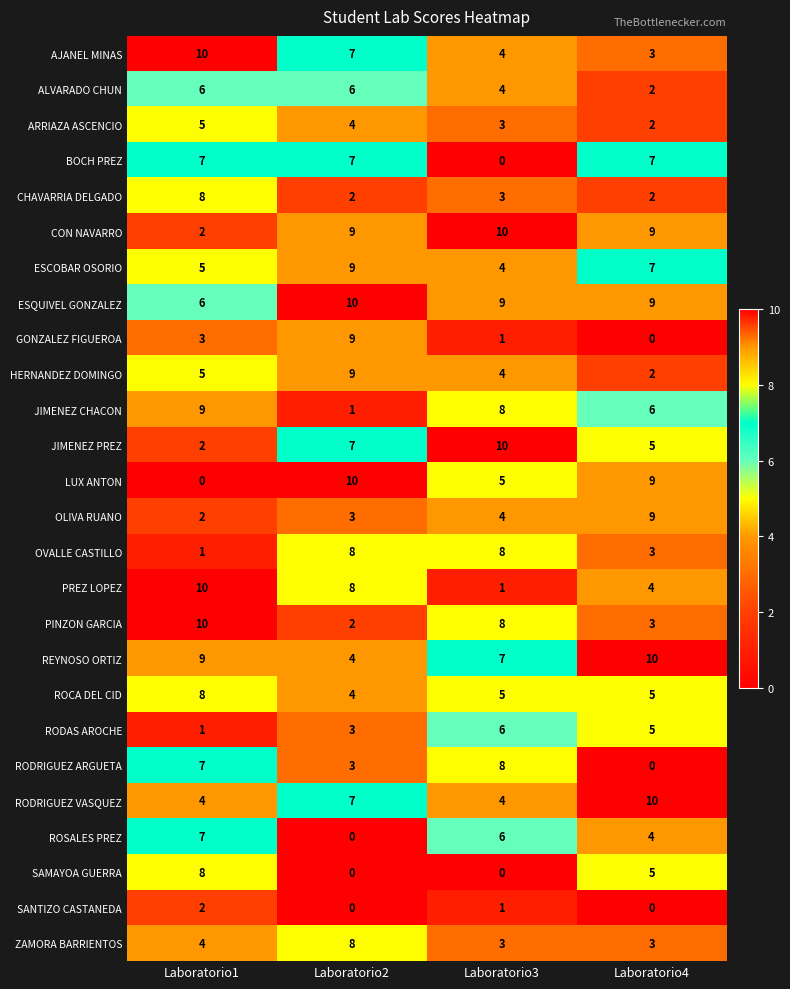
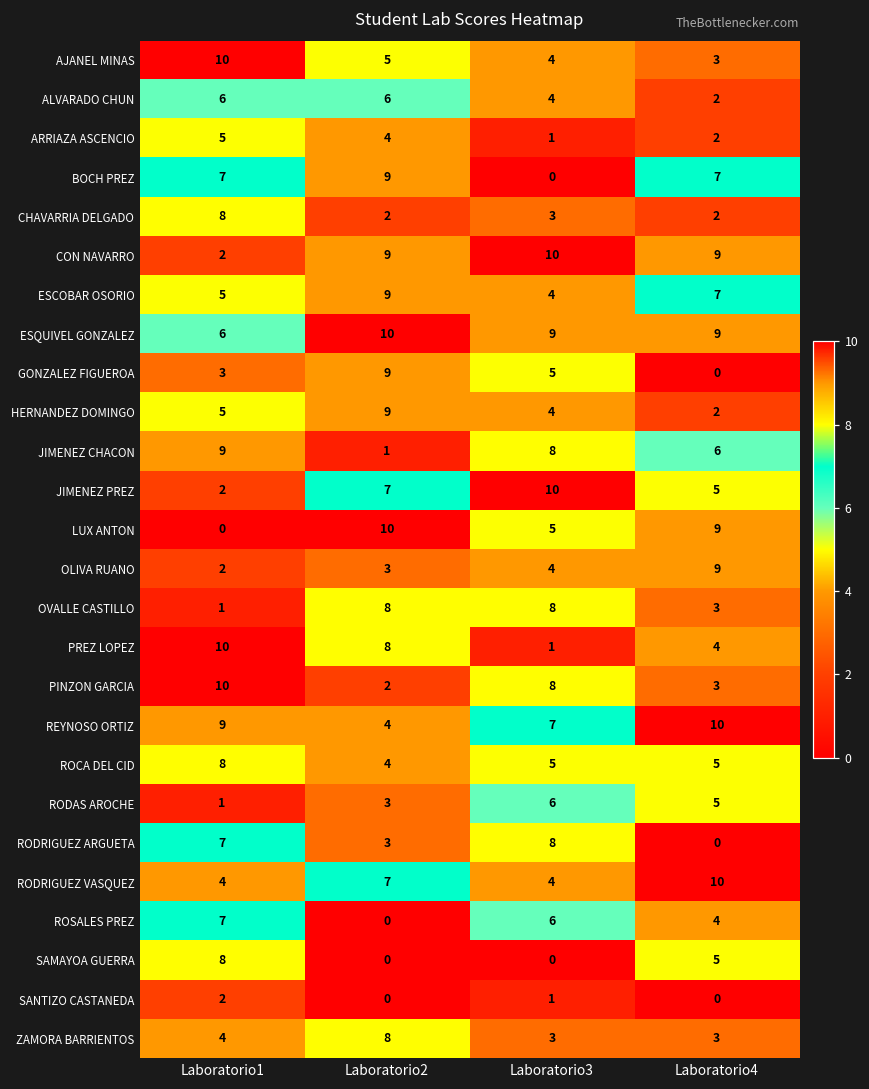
AJANEL MINAS, Laboratorio2: 7 -> 5
ARRIAZA ASCENCIO, Laboratorio3: 3 -> 1
BOCH PREZ, Laboratorio2: 7 -> 9
GONZALEZ FIGUEROA, Laboratorio3: 1 -> 5
